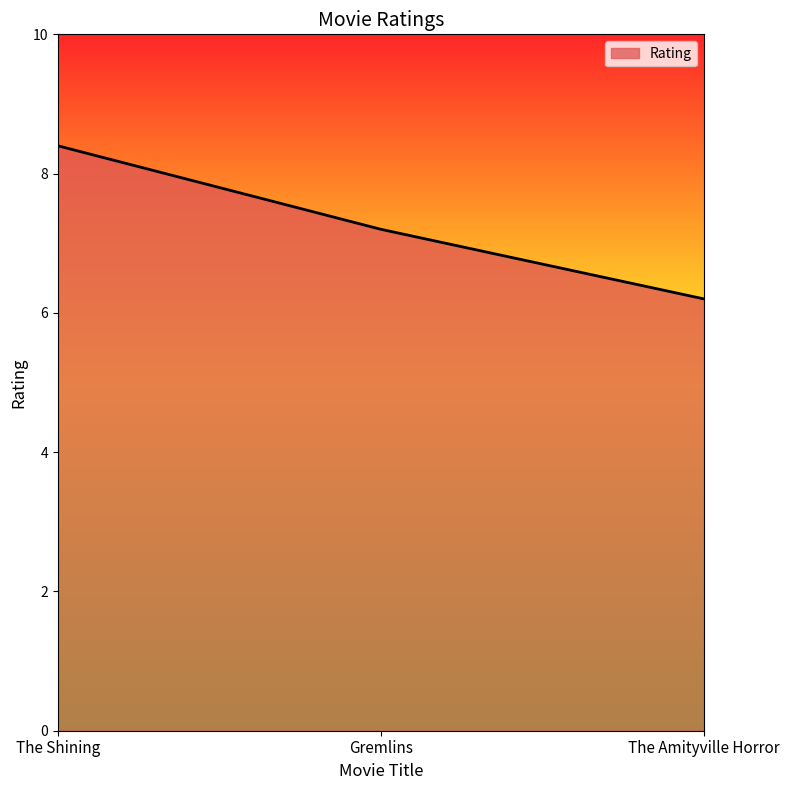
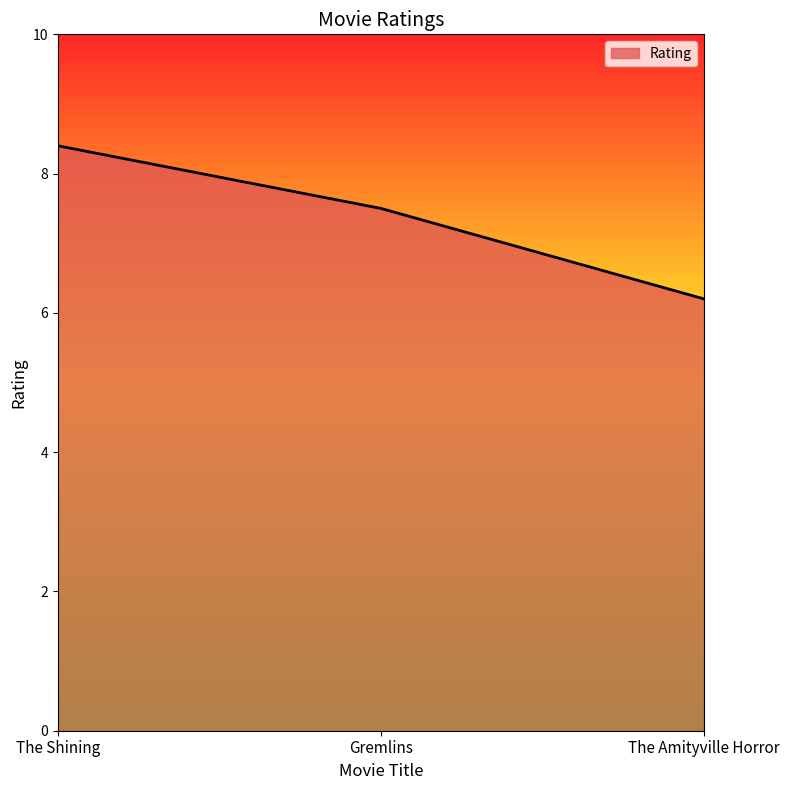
Gremlins: 7.2 -> 7.5
